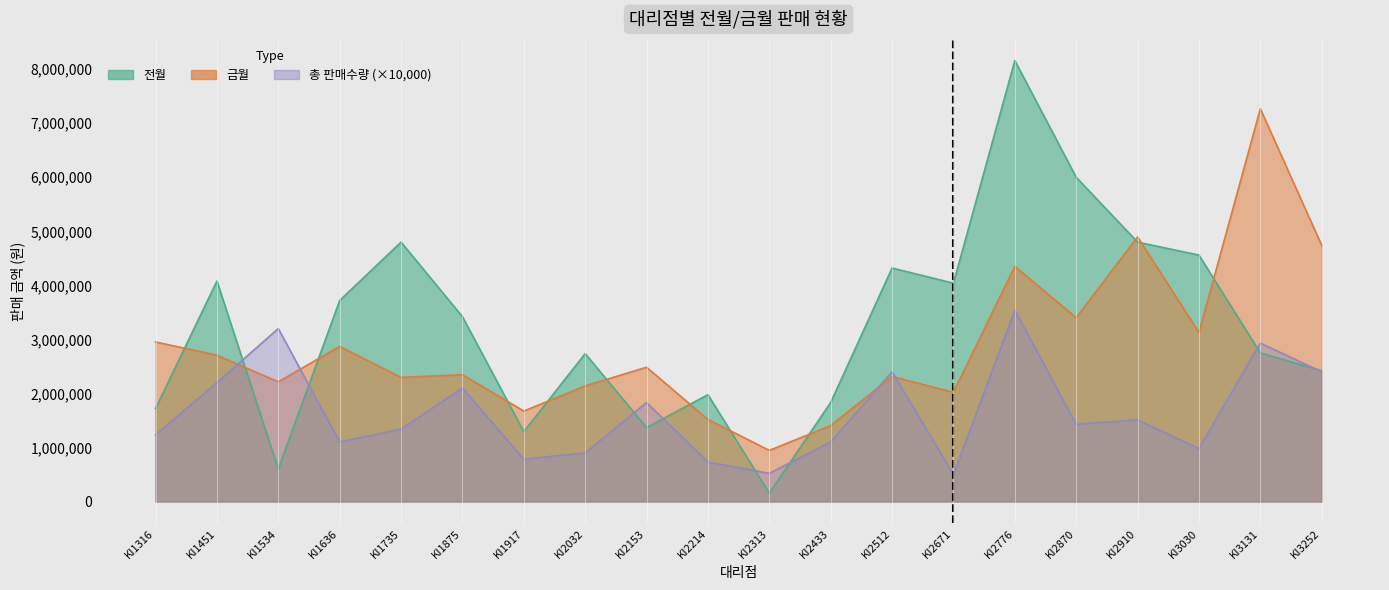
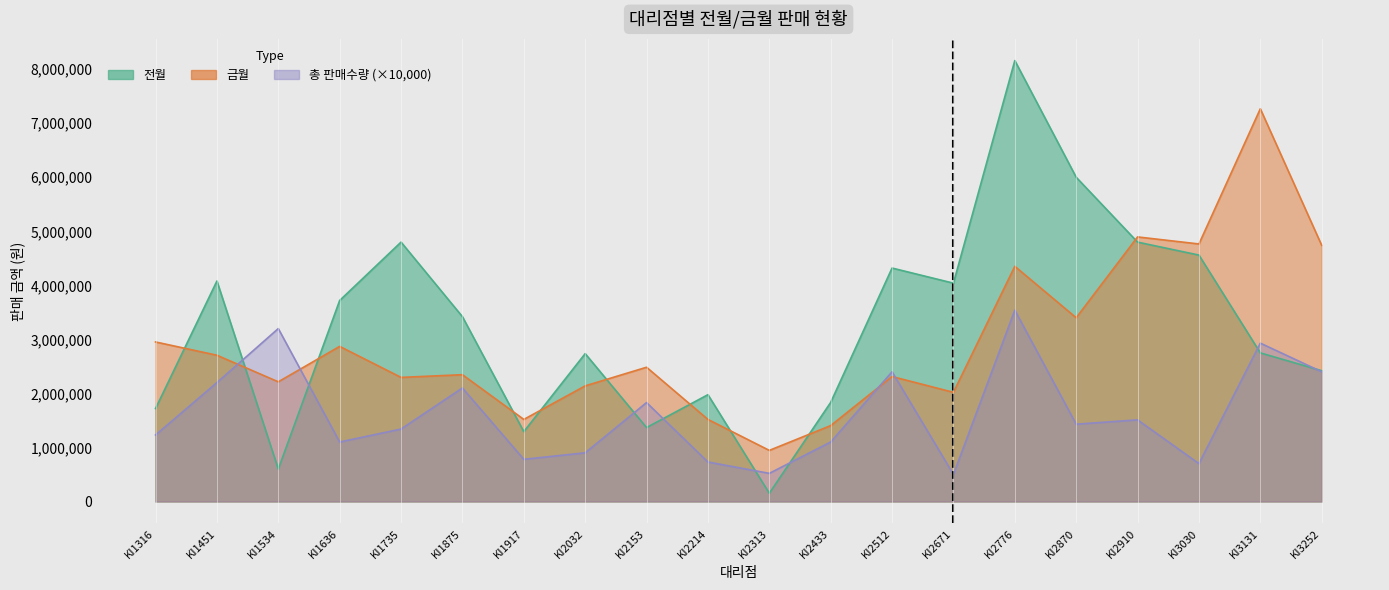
금월, KI1917: 1,700,000 -> 1,500,000
금월, KI3030: 3,100,000 -> 4,800,000
총 판매수량 (×10,000), KI3030: 1,000,000 -> 700,000
